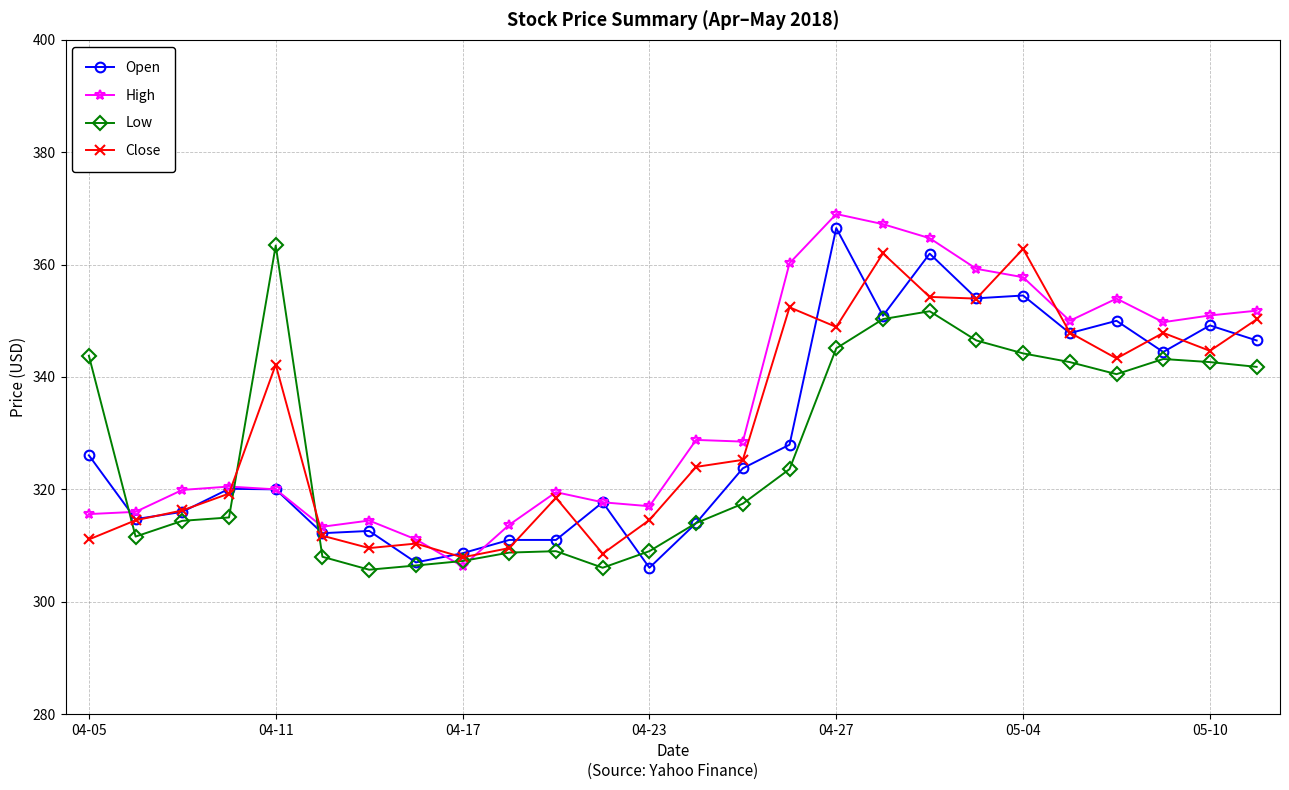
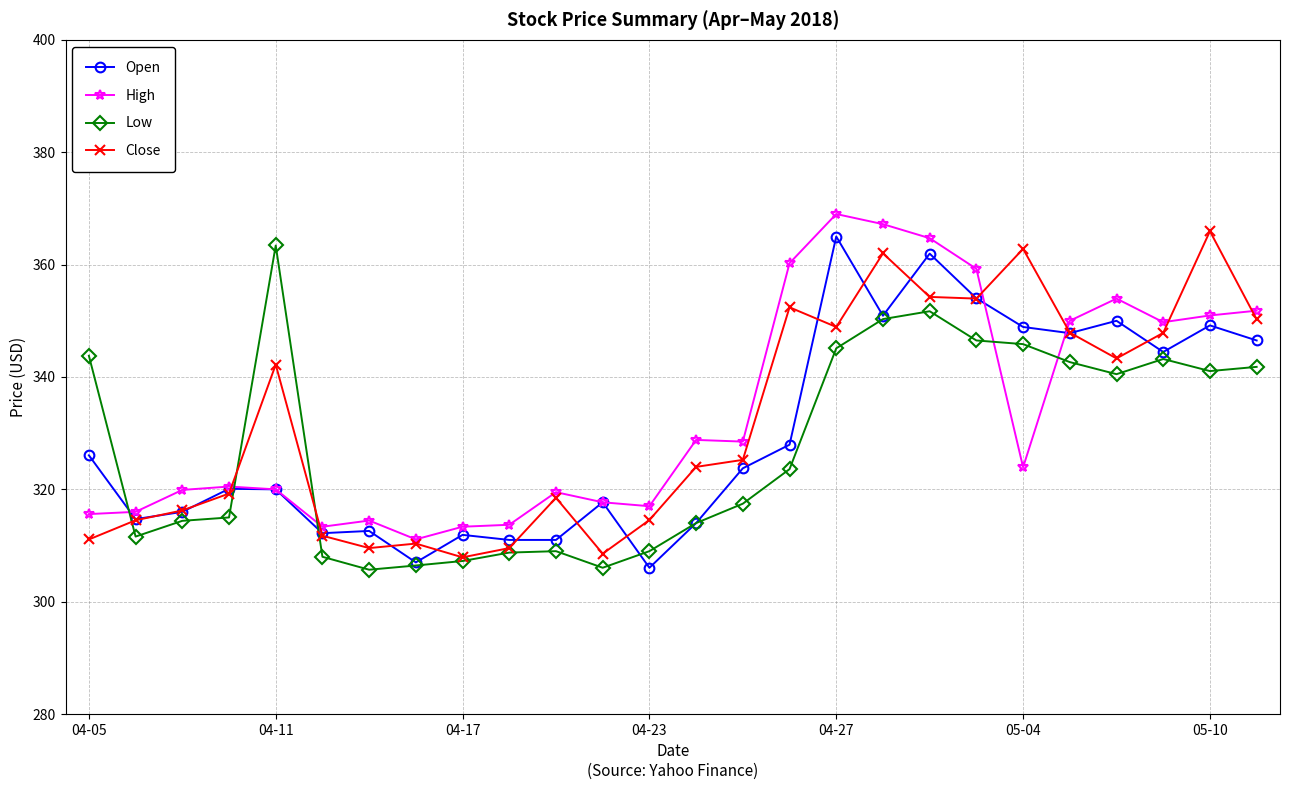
Open, 04-17: 309 -> 312
High, 04-17: 306 -> 313
Open, 04-27: 367 -> 365
Open, 05-04: 355 -> 349
High, 05-04: 358 -> 324
Low, 05-04: 344 -> 346
Low, 05-10: 343 -> 341
Close, 05-10: 345 -> 366
